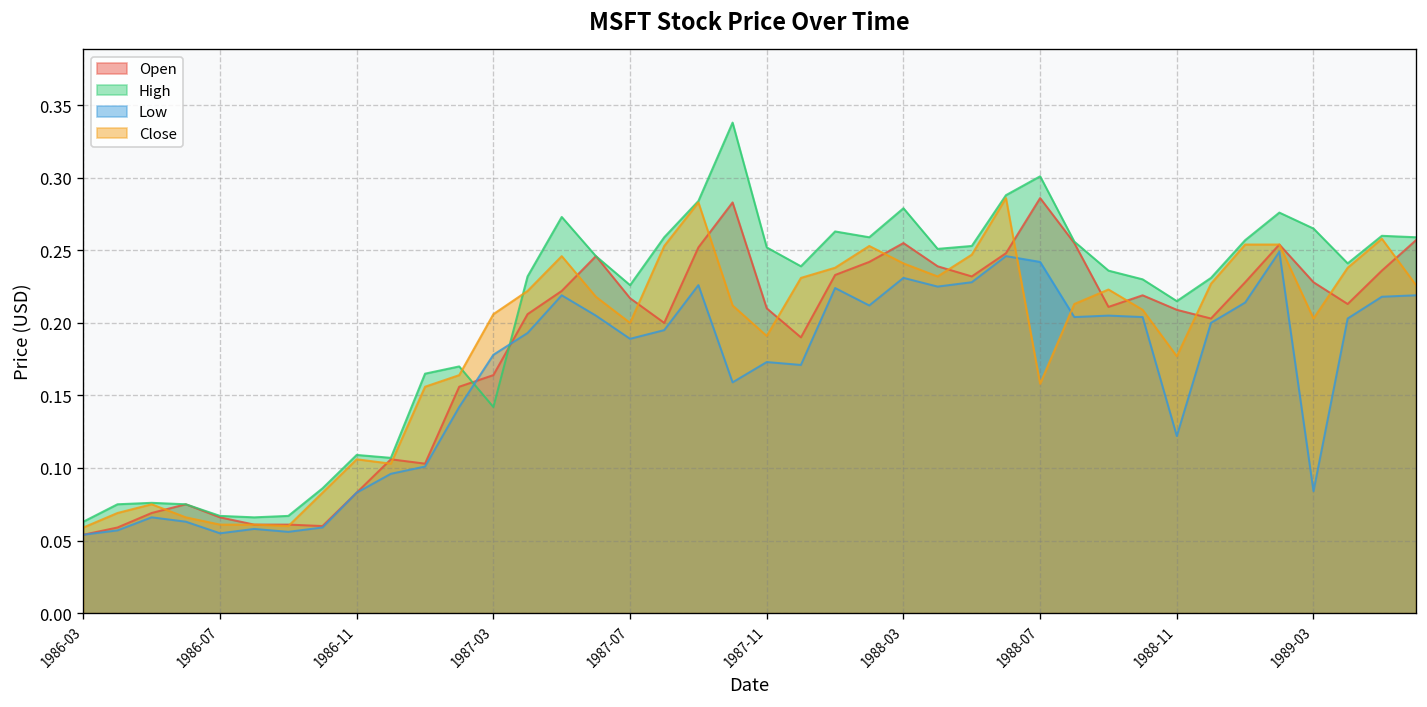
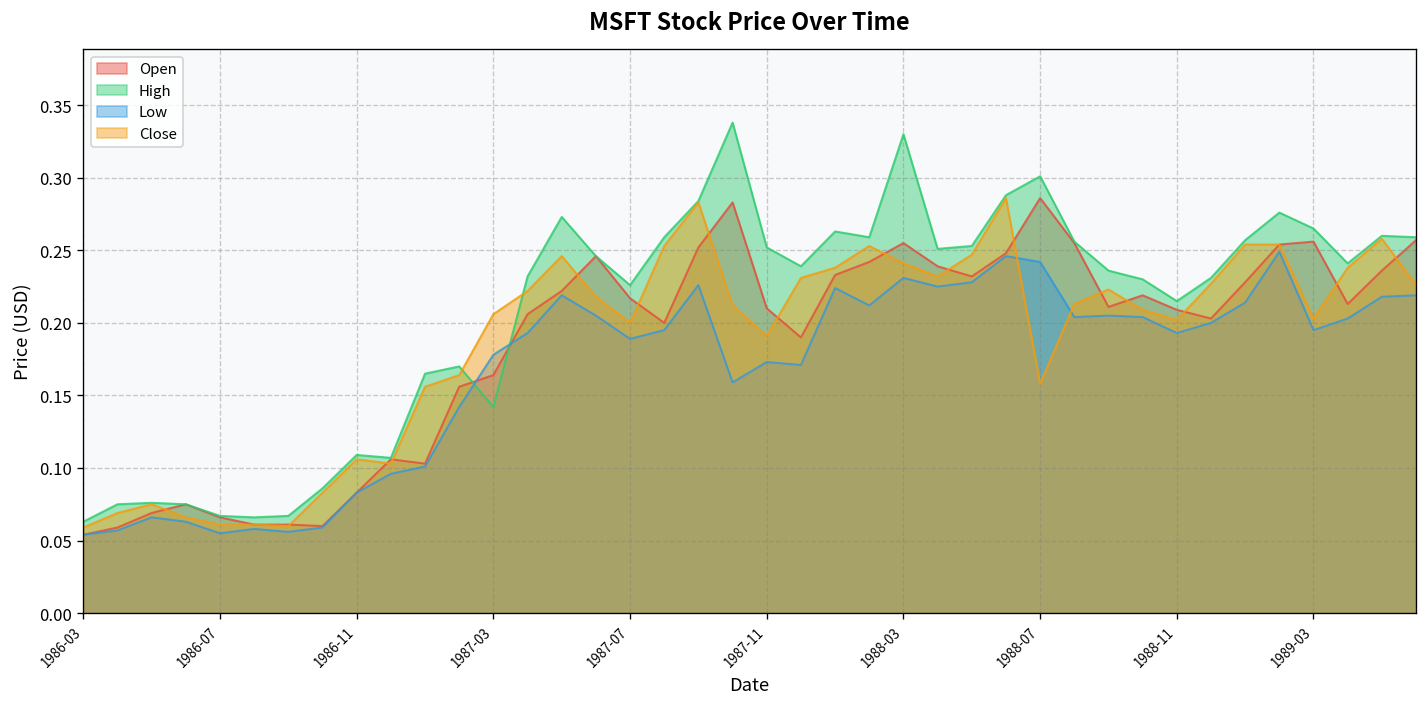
High, 1988-03: 0.279 -> 0.330
Low, 1988-11: 0.122 -> 0.193
Close, 1988-11: 0.177 -> 0.202
Open, 1989-03: 0.228 -> 0.256
Low, 1989-03: 0.084 -> 0.195
